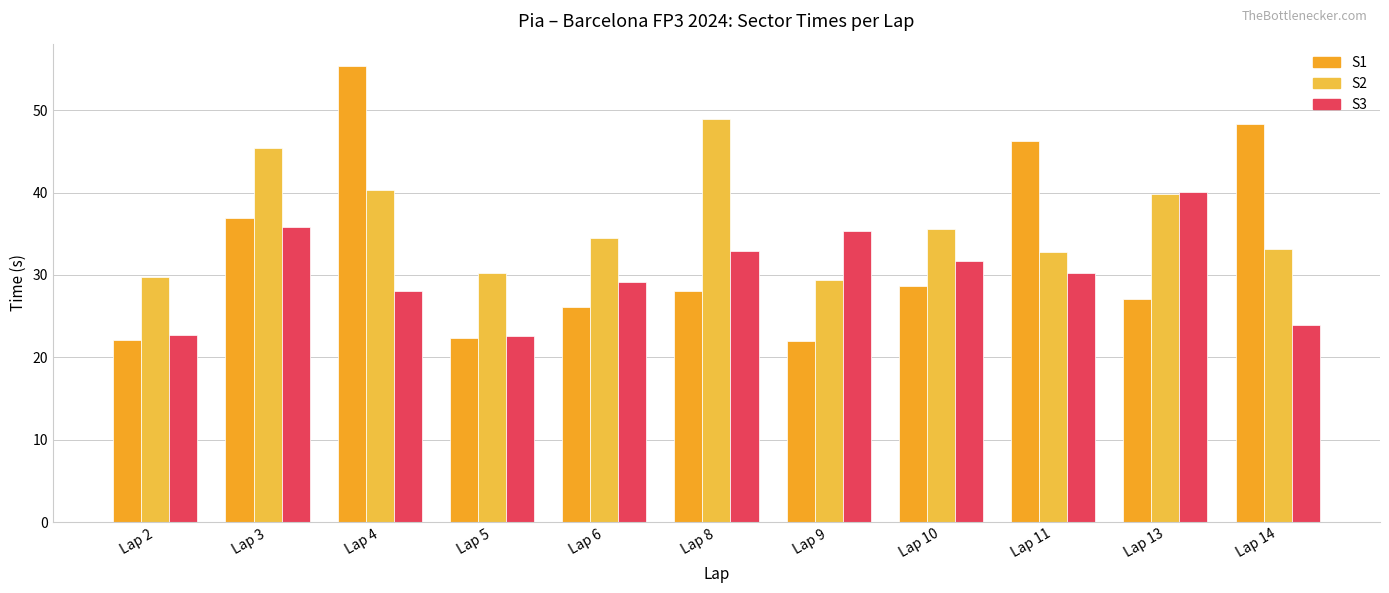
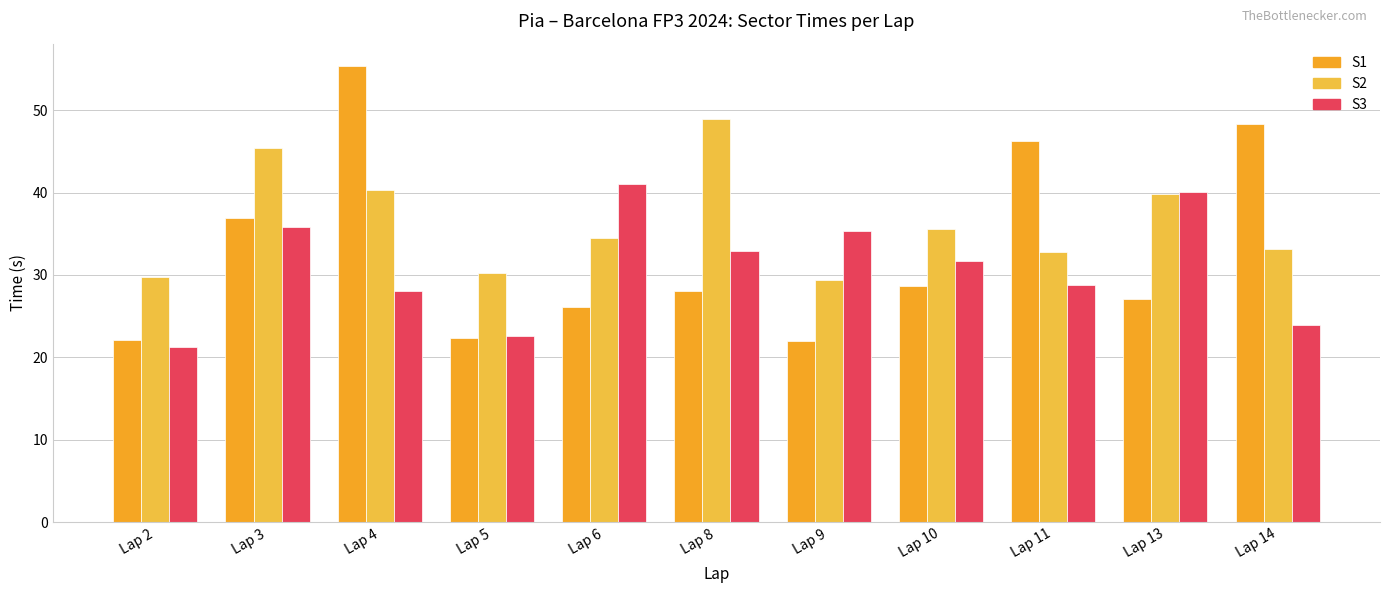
S3, Lap 2: 23 -> 21
S3, Lap 6: 29 -> 41
S3, Lap 11: 30 -> 29
